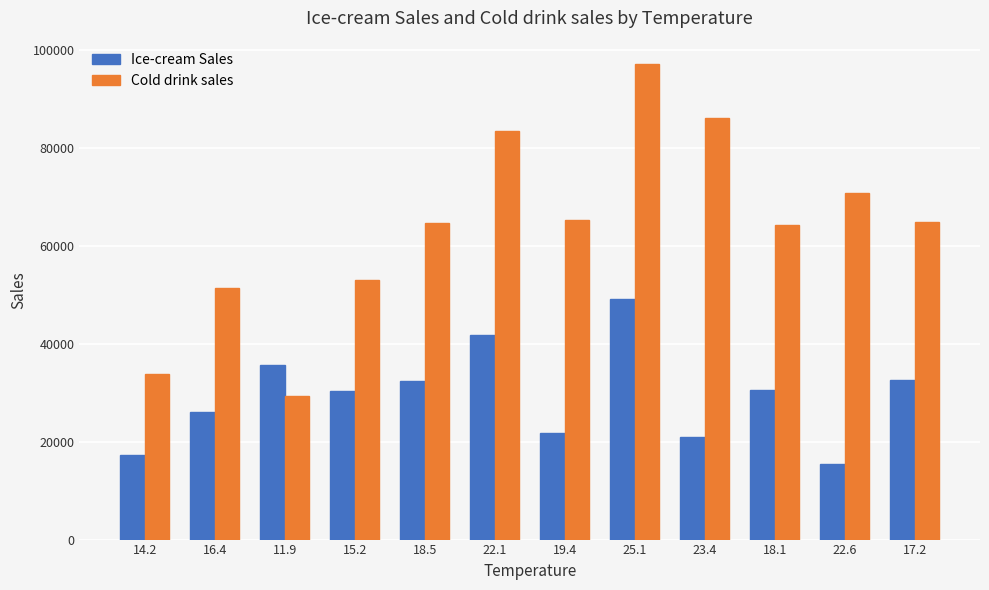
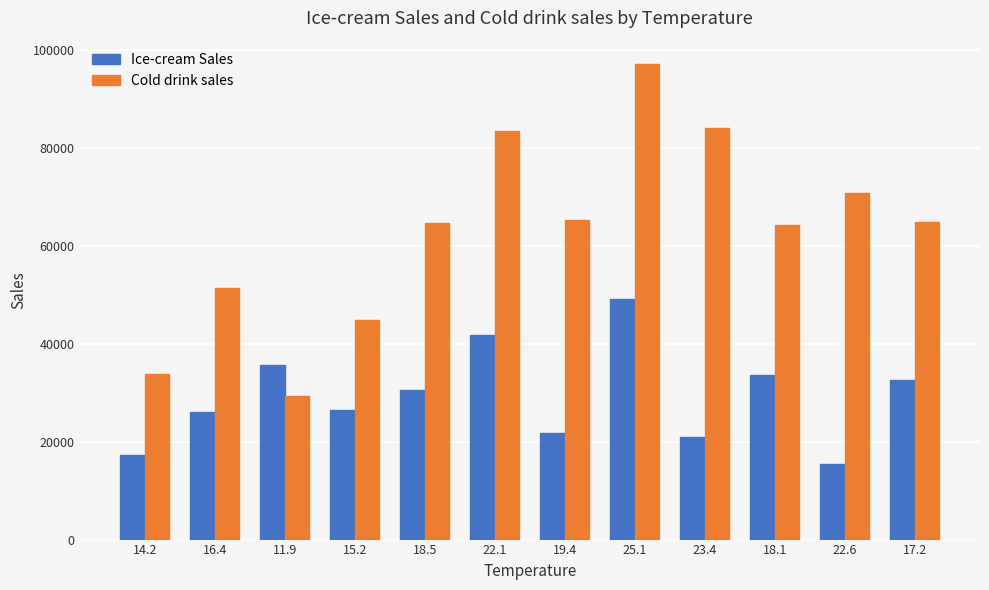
Ice-cream Sales, 15.2: 30000 -> 27000
Cold drink sales, 15.2: 53000 -> 45000
Ice-cream Sales, 18.5: 32000 -> 30000
Cold drink sales, 23.4: 86000 -> 84000
Ice-cream Sales, 18.1: 31000 -> 34000
